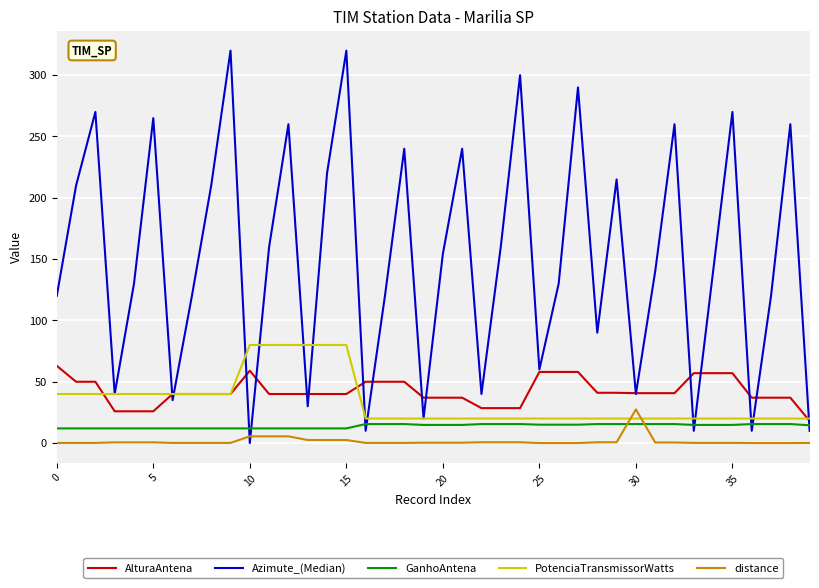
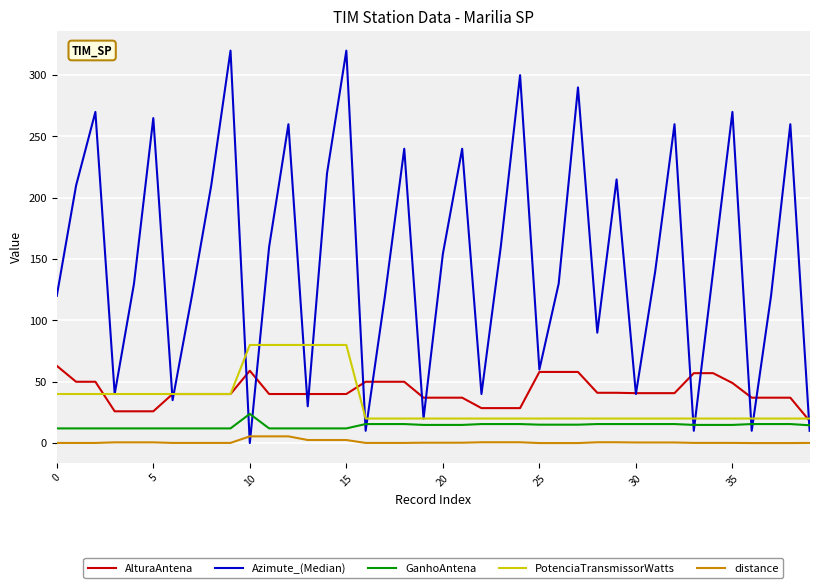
GanhoAntena, 10: 12 -> 24
distance, 30: 27 -> 0
AlturaAntena, 35: 57 -> 49
